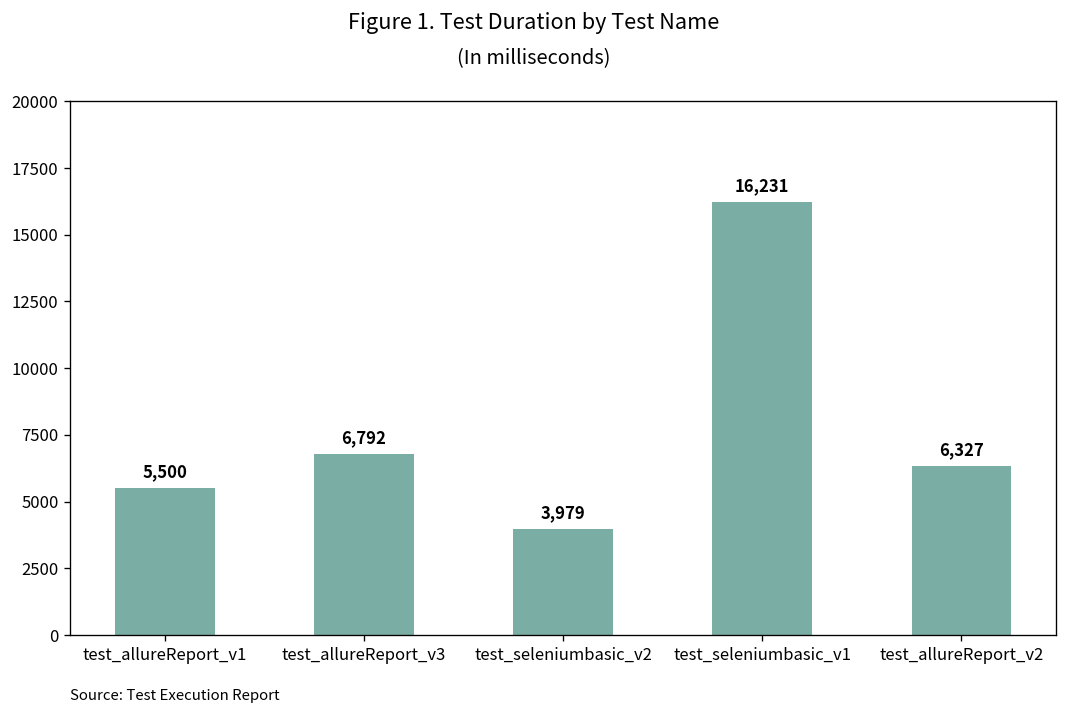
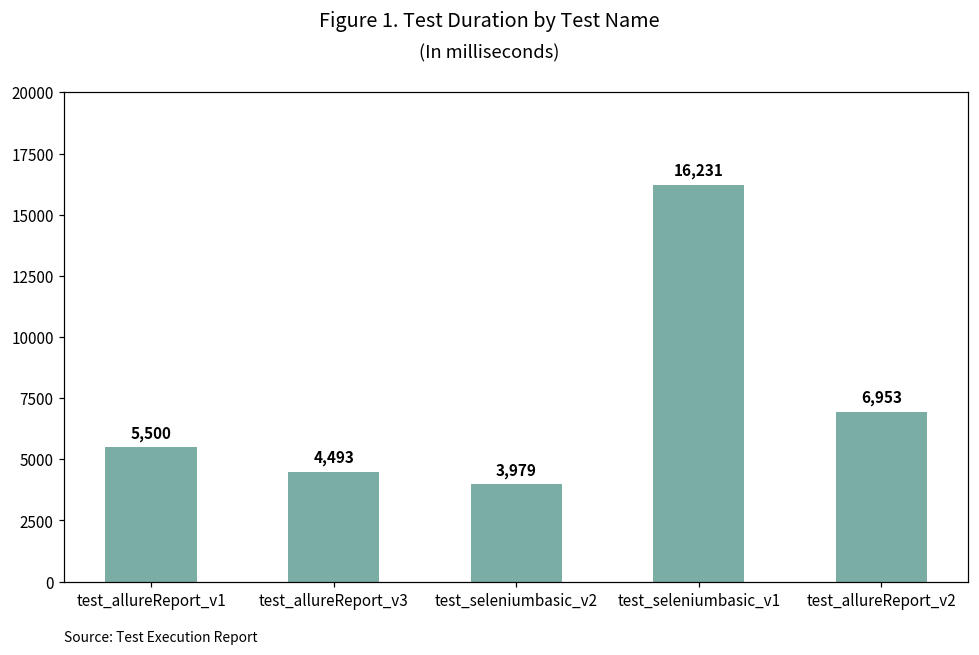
test_allureReport_v3: 6,792 -> 4,493
test_allureReport_v2: 6,327 -> 6,953
